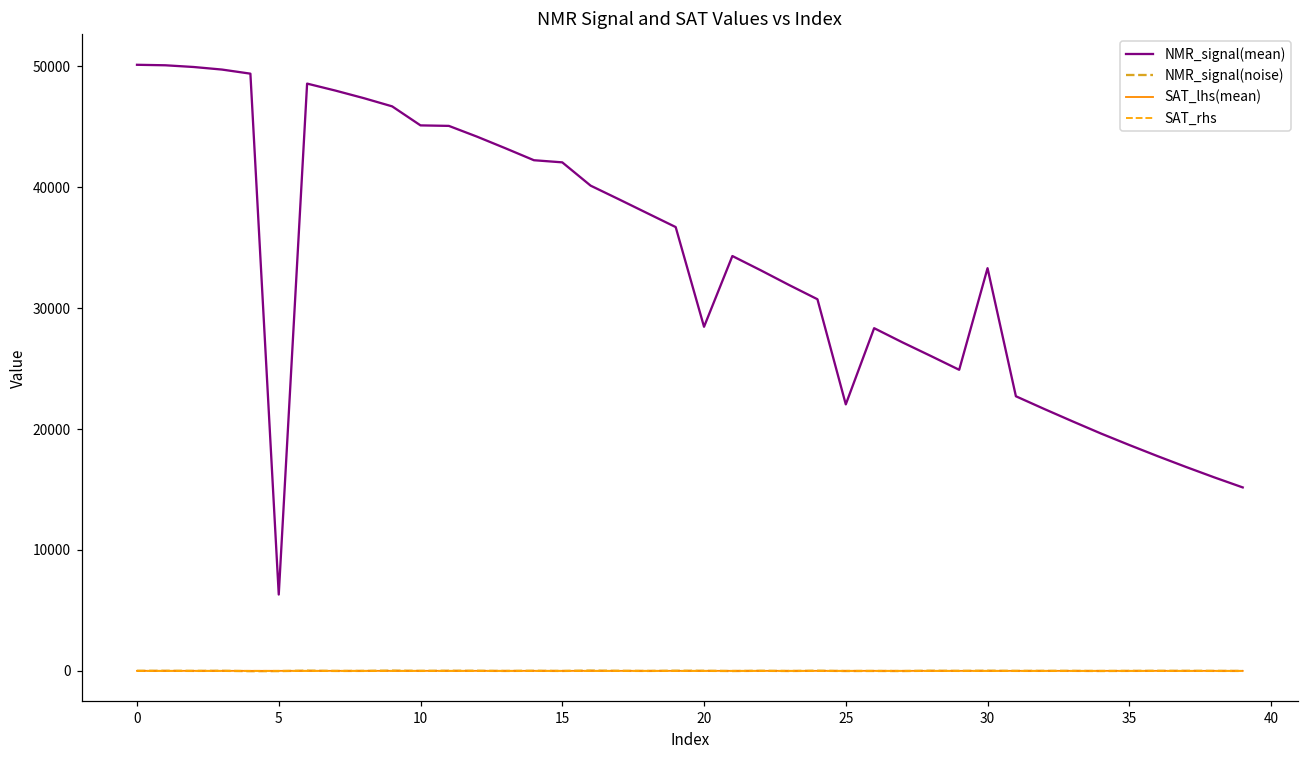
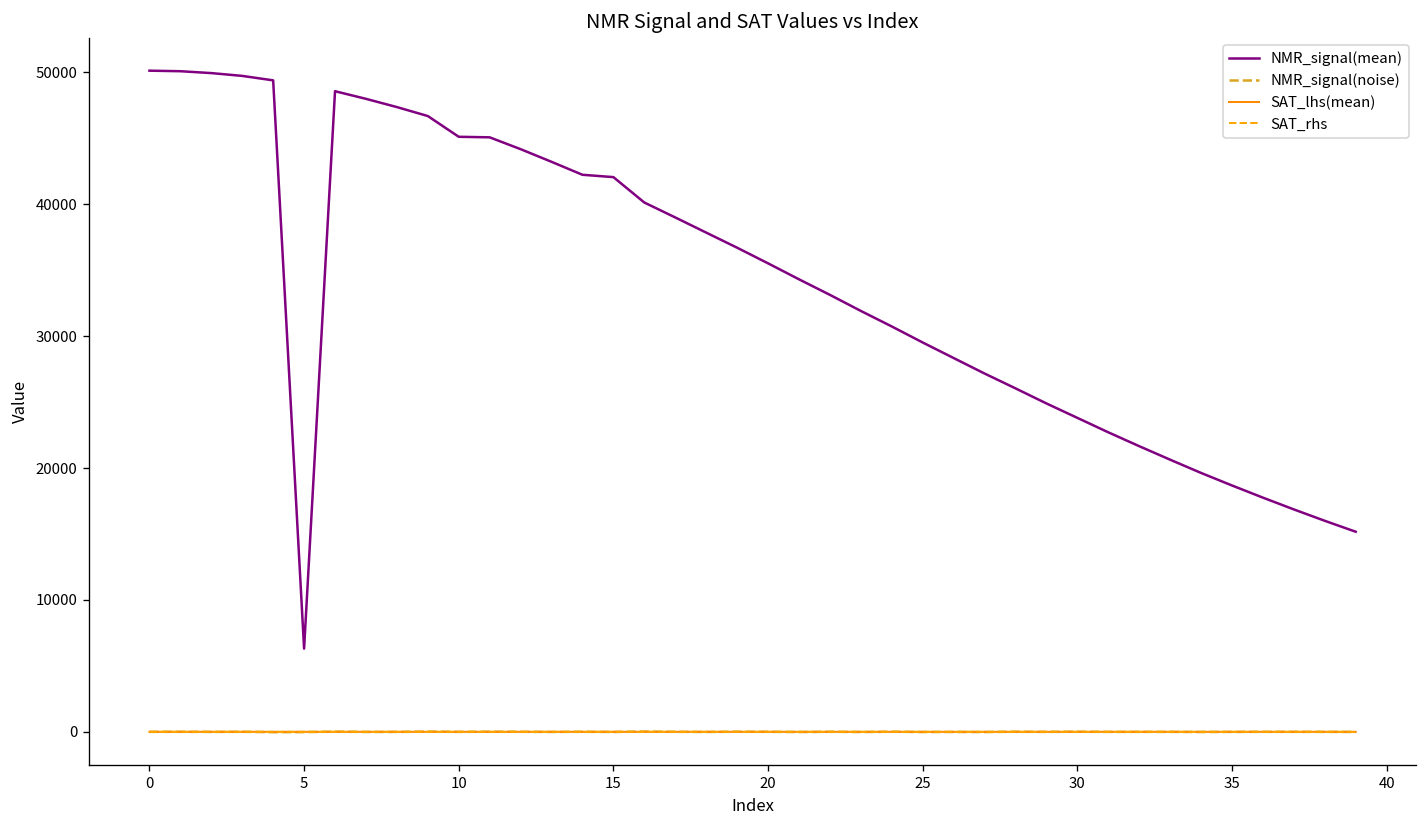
NMR_signal(mean), 20: 28500 -> 35500
NMR_signal(mean), 25: 22000 -> 29500
NMR_signal(mean), 30: 33300 -> 23800
